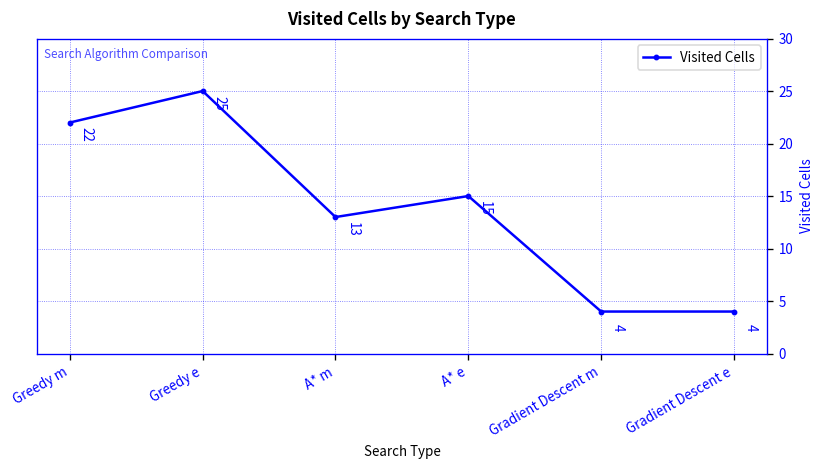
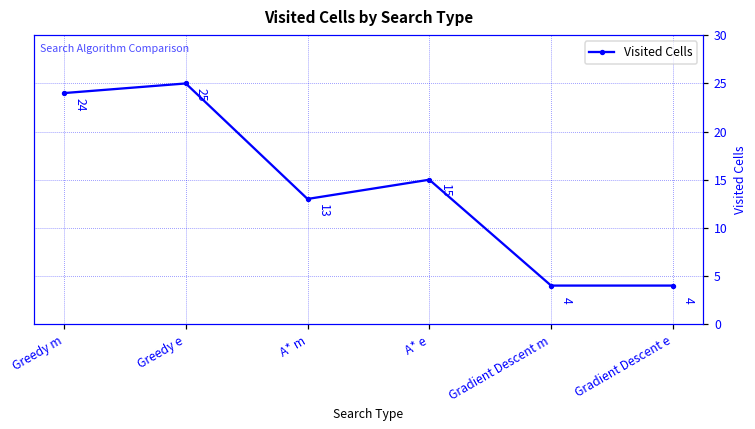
Greedy m: 22 -> 24
